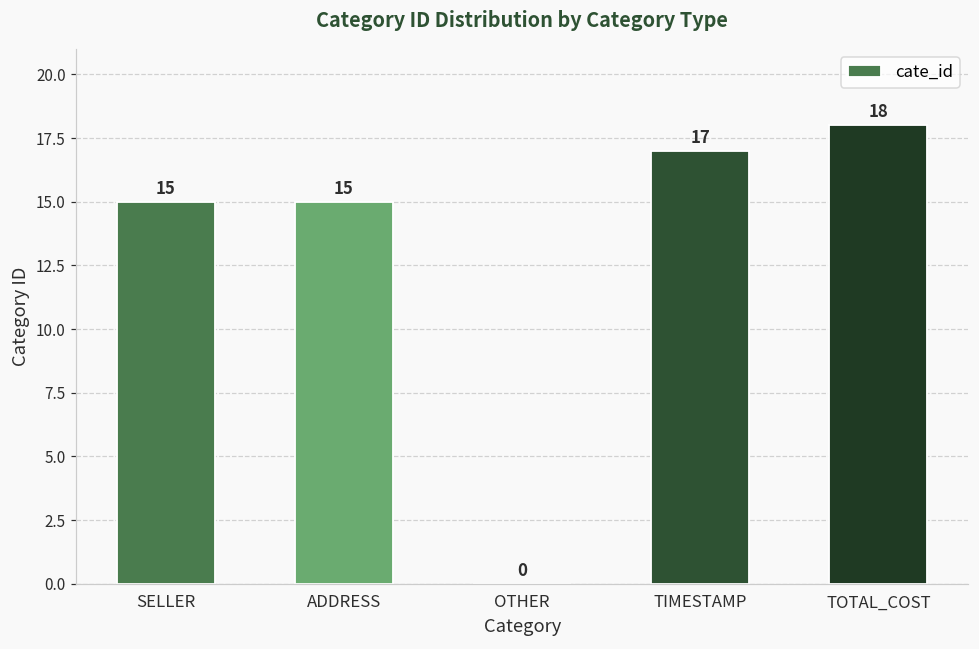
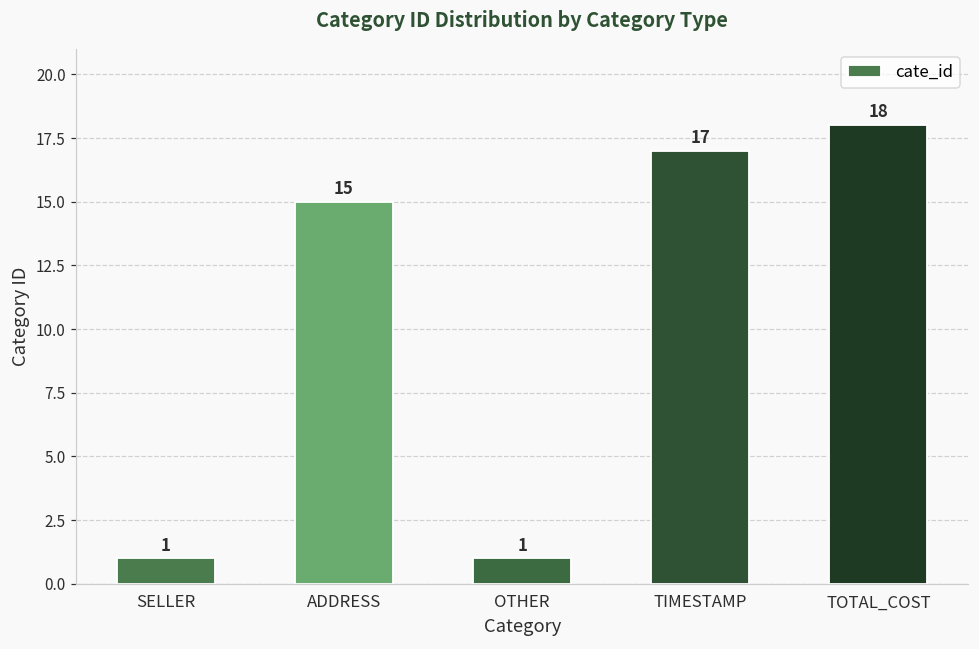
SELLER: 15 -> 1
OTHER: 0 -> 1
